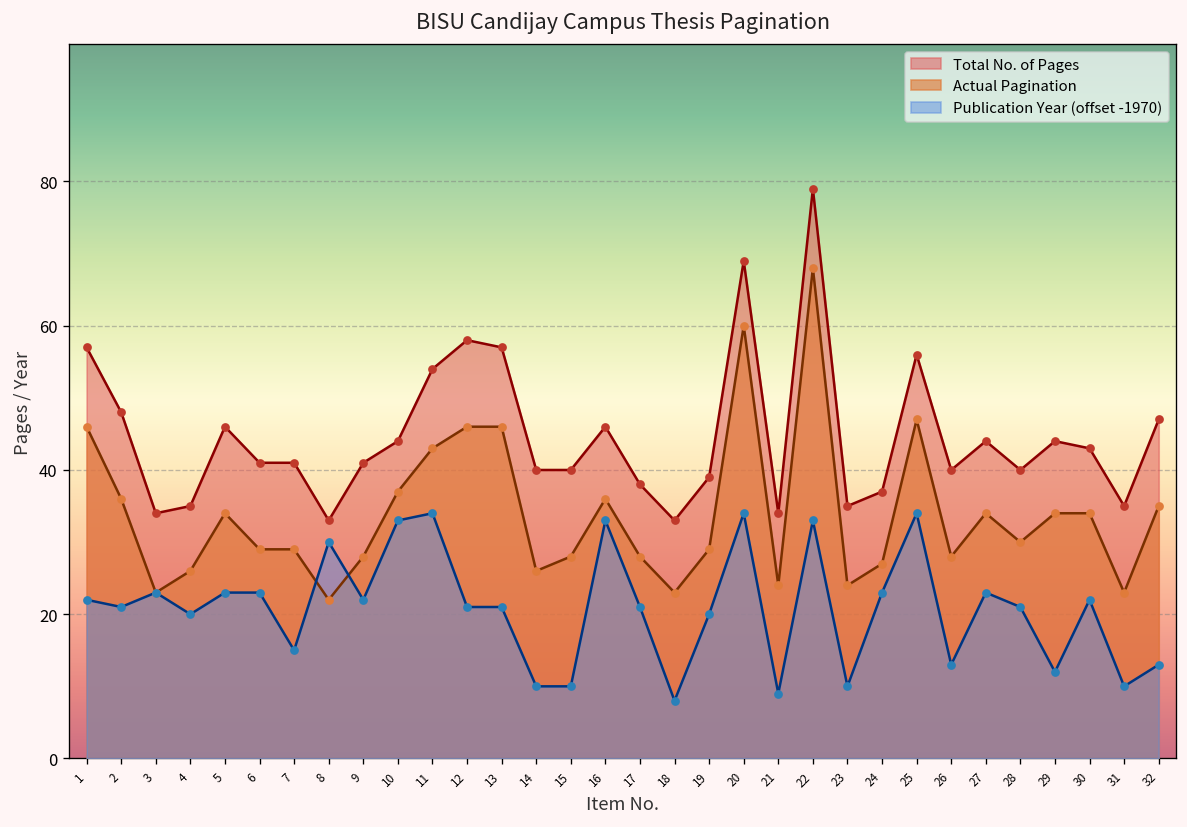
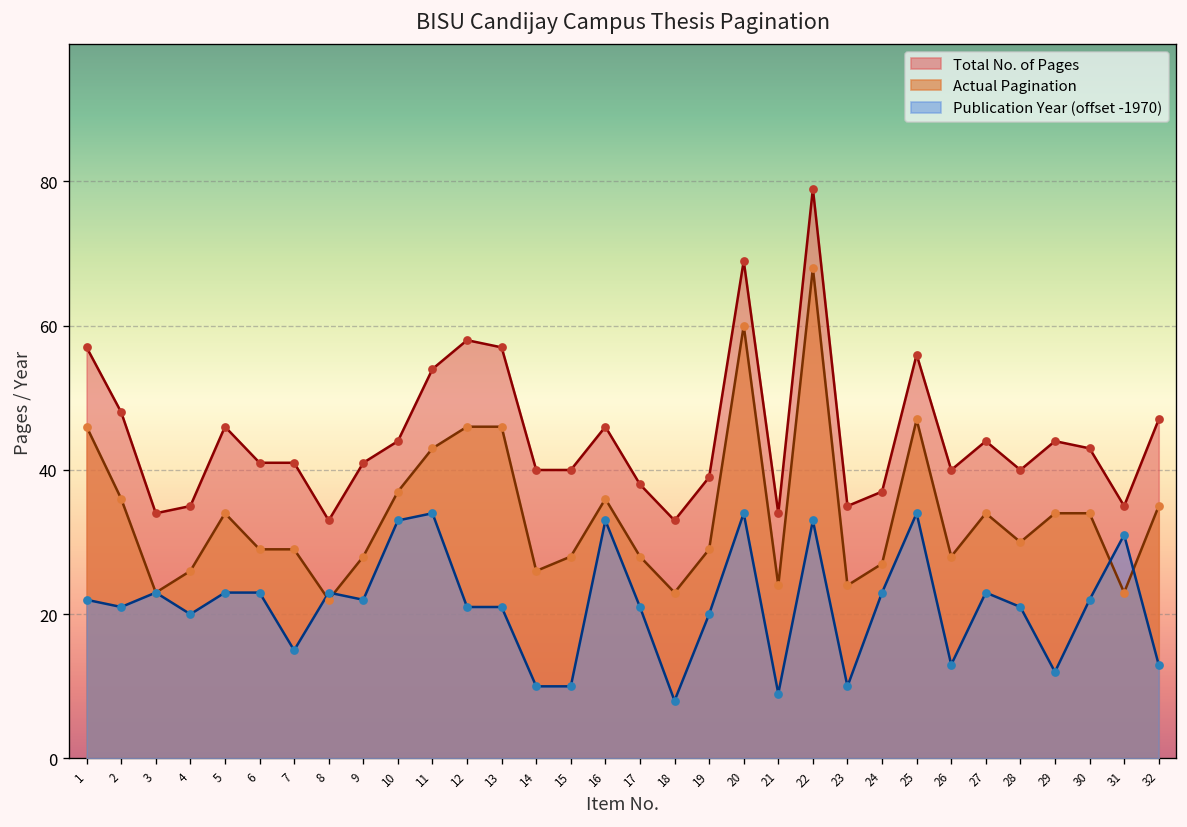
Publication Year (offset -1970), 8: 30 -> 23
Publication Year (offset -1970), 31: 10 -> 31
